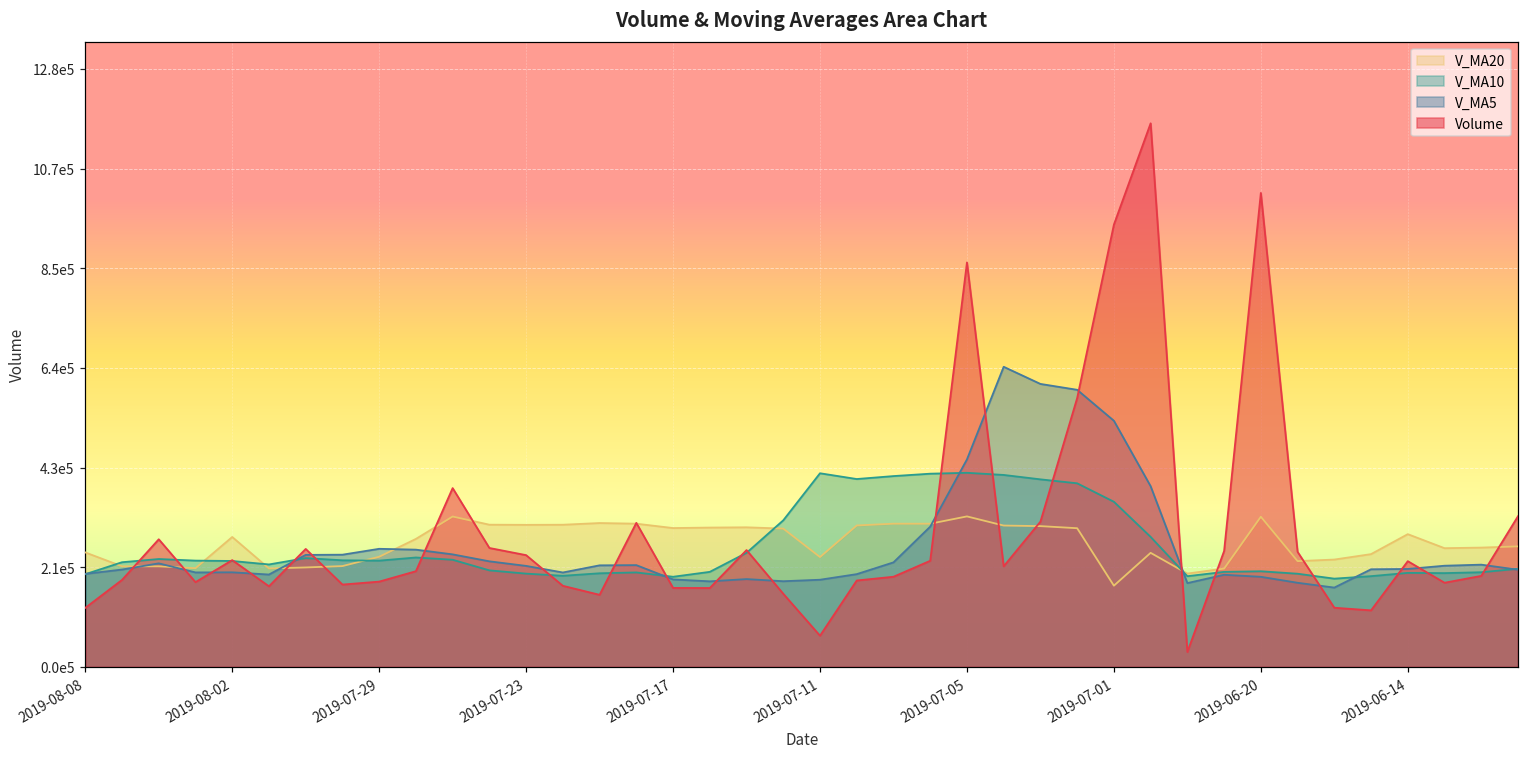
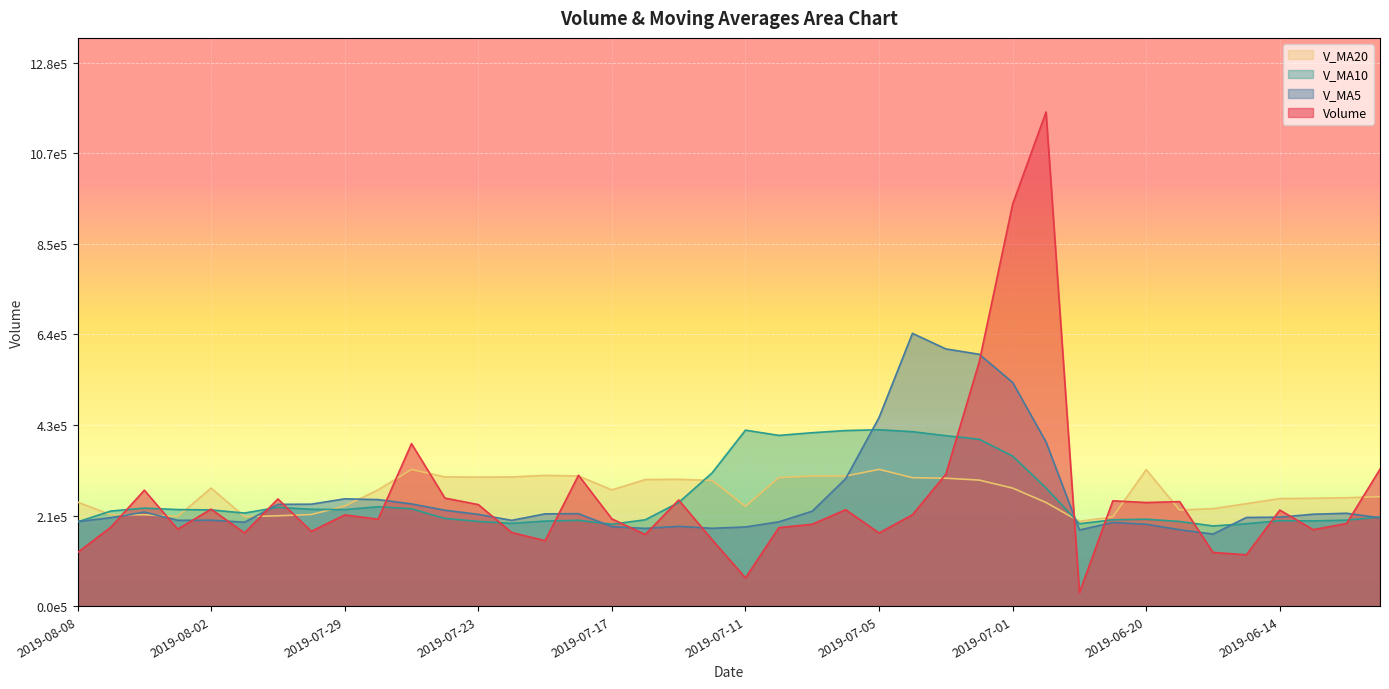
Volume, 2019-07-29: 180000 -> 210000
V_MA20, 2019-07-17: 300000 -> 270000
Volume, 2019-07-17: 170000 -> 210000
Volume, 2019-07-05: 860000 -> 170000
V_MA20, 2019-07-01: 170000 -> 280000
Volume, 2019-06-20: 1010000 -> 240000
V_MA20, 2019-06-14: 280000 -> 250000
